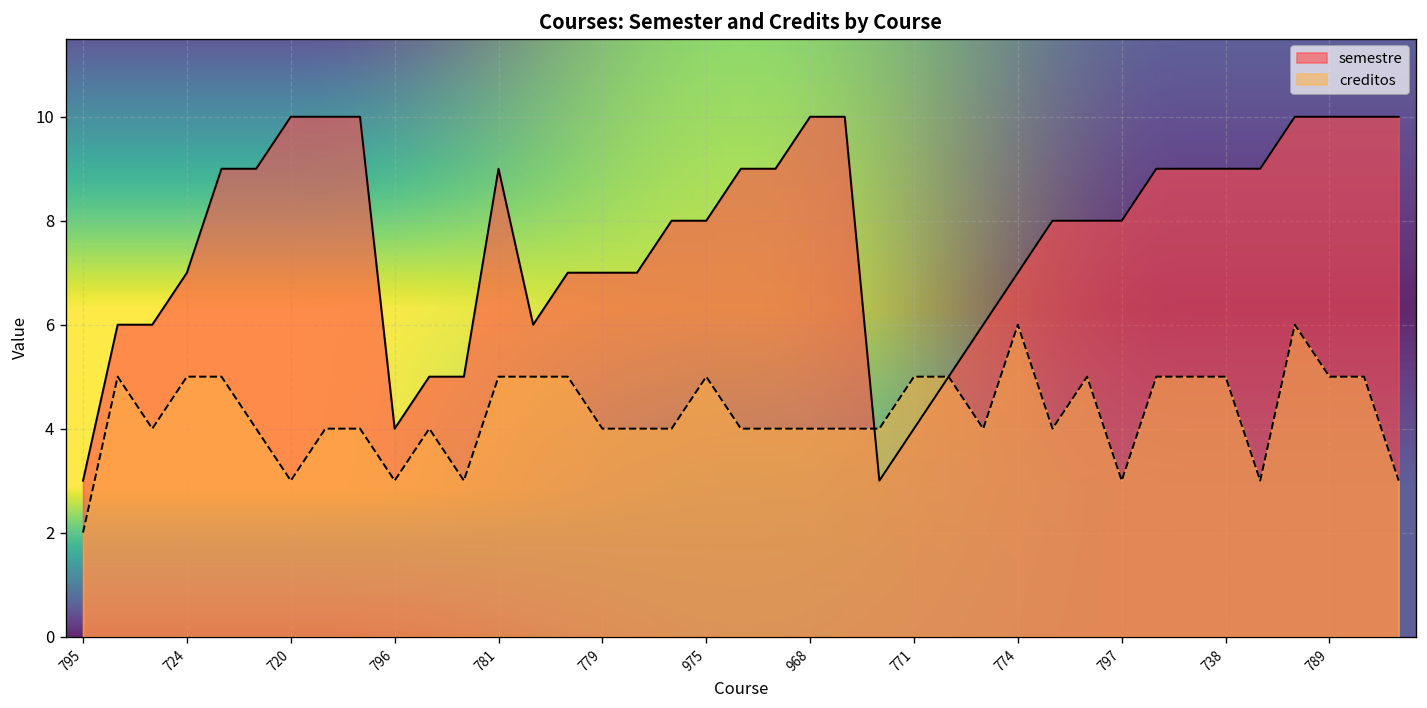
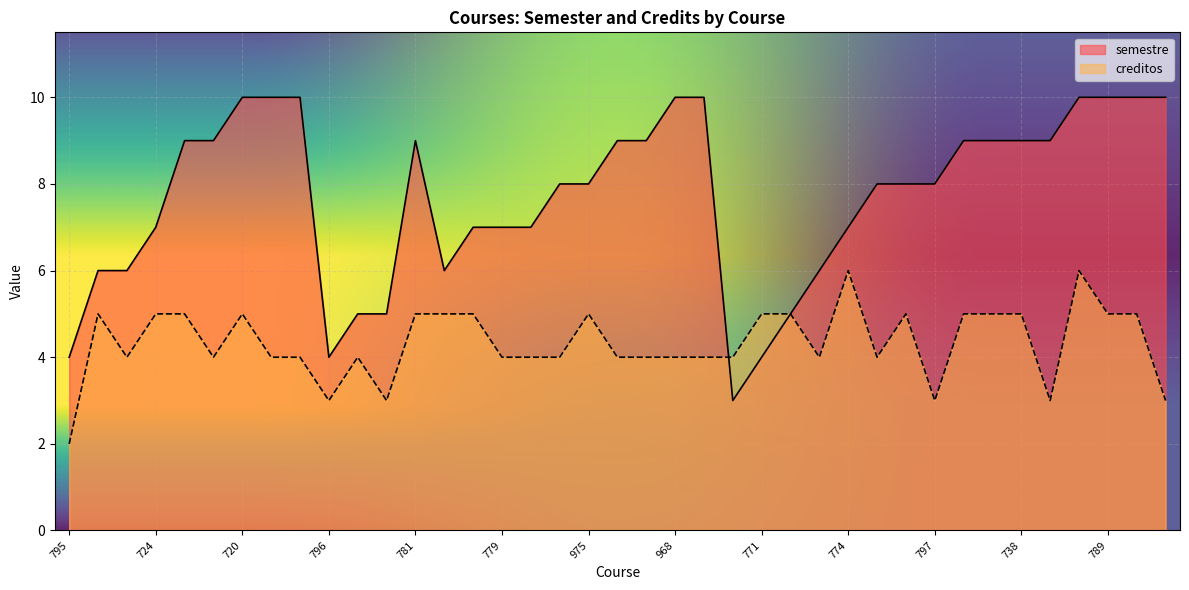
semestre, 795: 3 -> 4
creditos, 720: 3 -> 5
